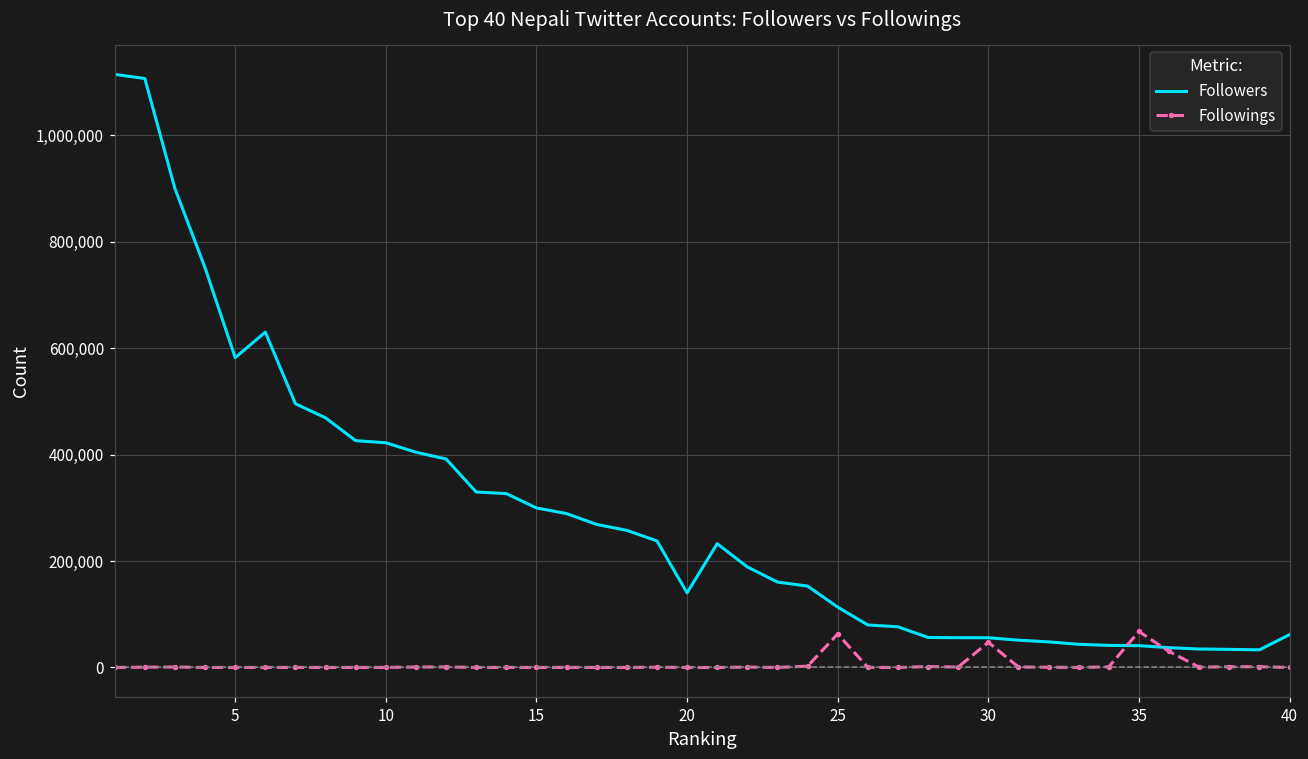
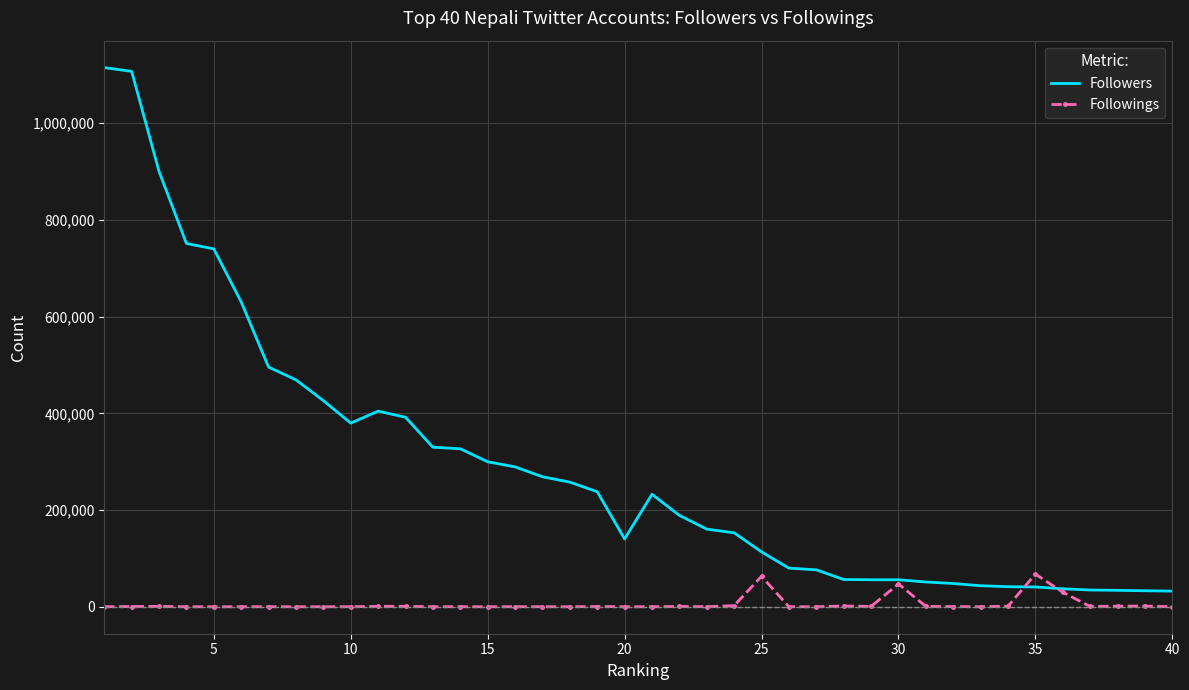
Followers, 5: 580,000 -> 740,000
Followers, 10: 420,000 -> 380,000
Followers, 40: 60,000 -> 30,000
